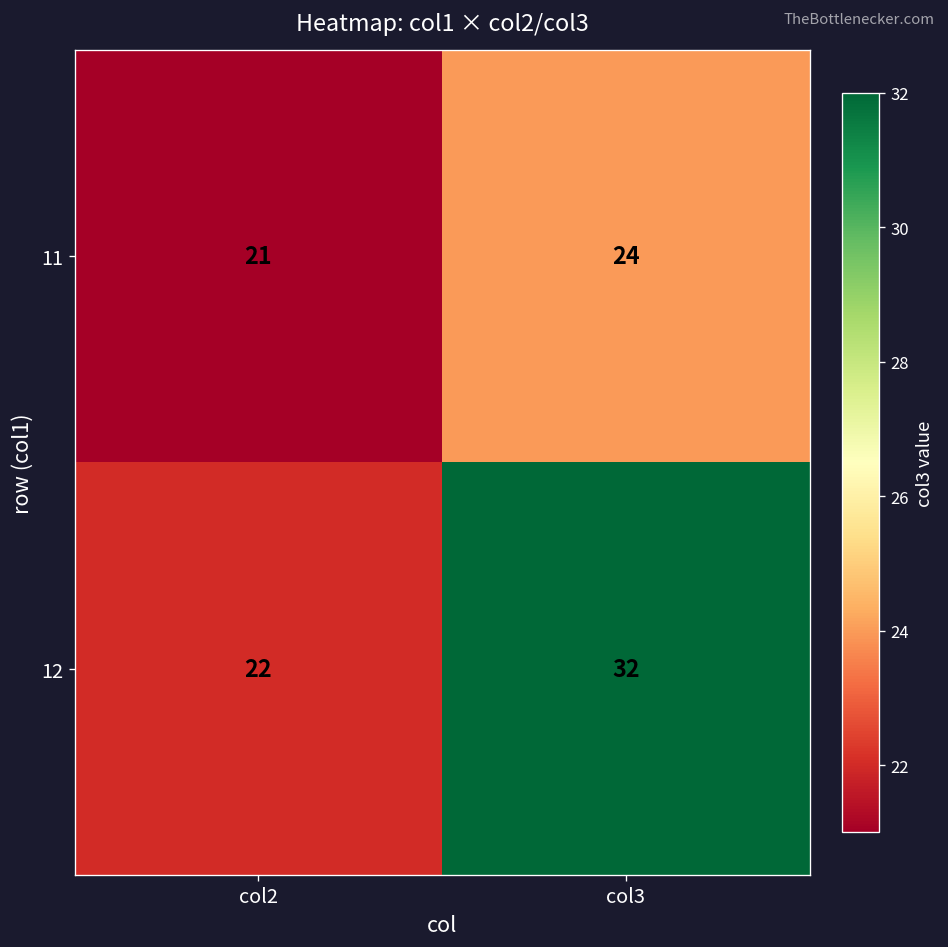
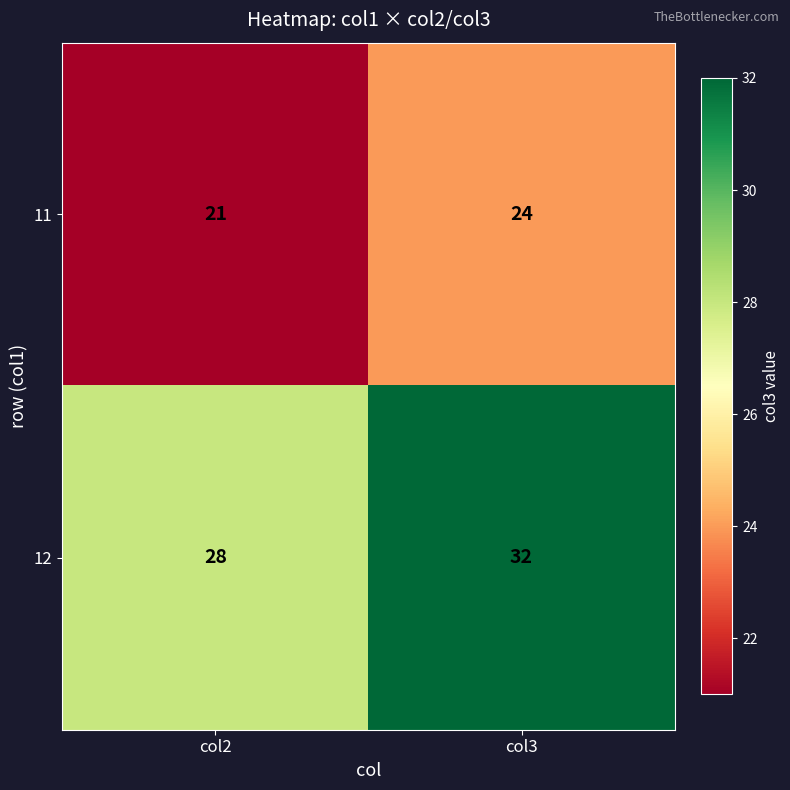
12, col2: 22 -> 28
